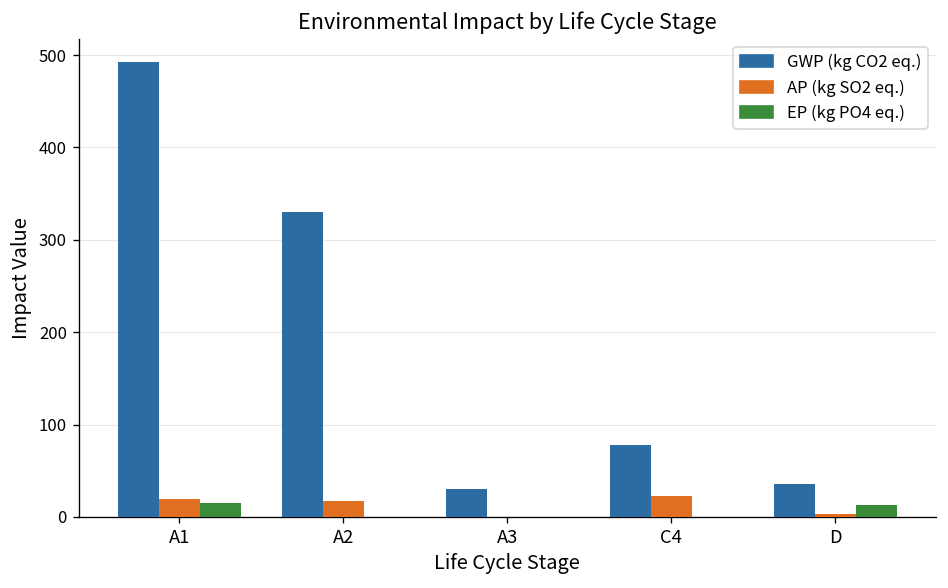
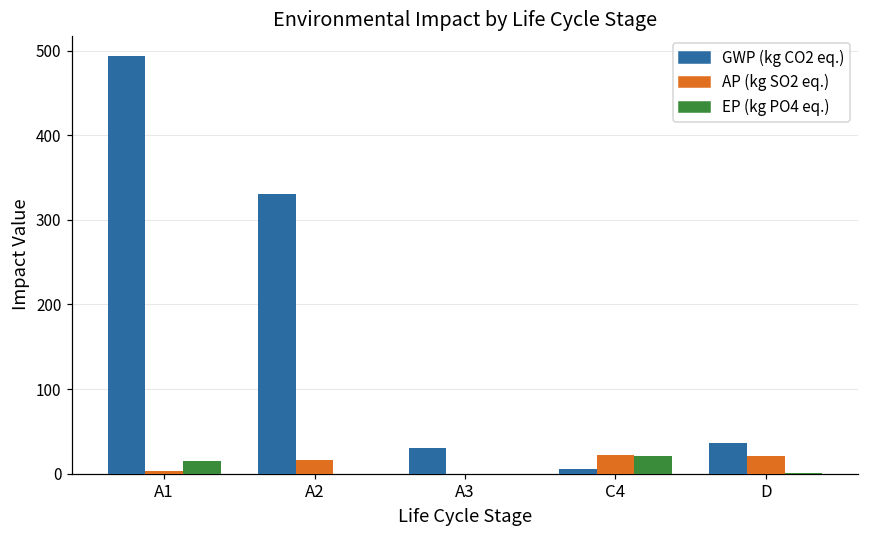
AP (kg SO2 eq.), A1: 20 -> 0
GWP (kg CO2 eq.), C4: 80 -> 10
EP (kg PO4 eq.), C4: 0 -> 20
AP (kg SO2 eq.), D: 0 -> 20
EP (kg PO4 eq.), D: 10 -> 0
